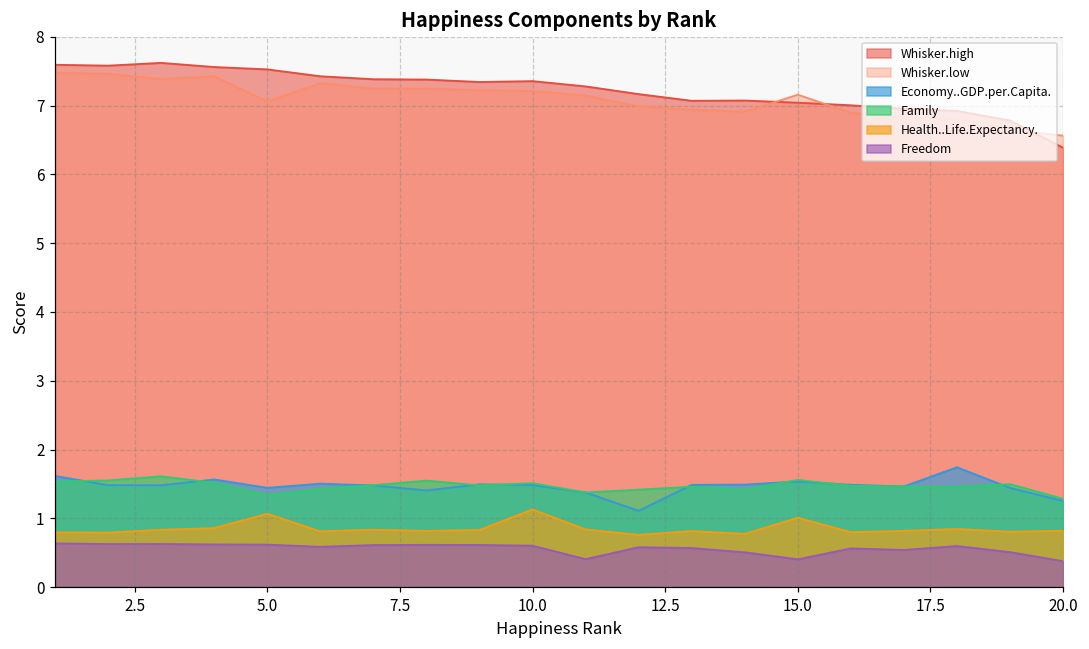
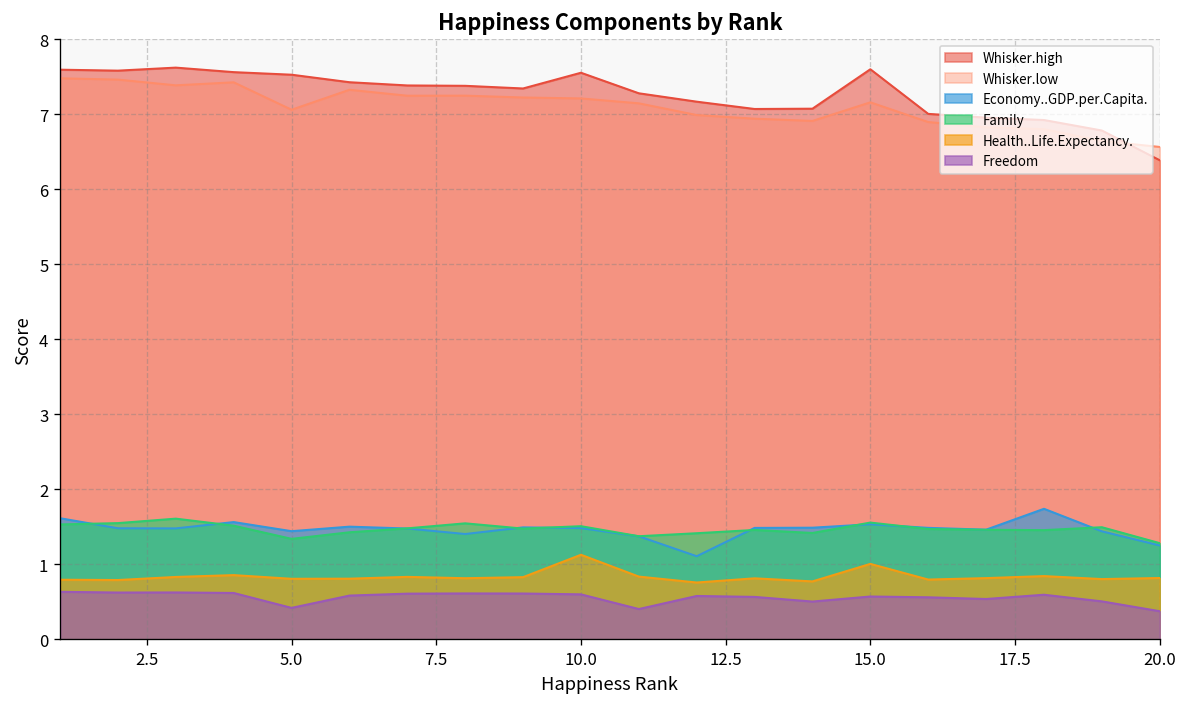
Health..Life.Expectancy., 5.0: 1.1 -> 0.8
Freedom, 5.0: 0.6 -> 0.4
Whisker.high, 10.0: 7.4 -> 7.6
Whisker.high, 15.0: 7.0 -> 7.6
Freedom, 15.0: 0.4 -> 0.6
